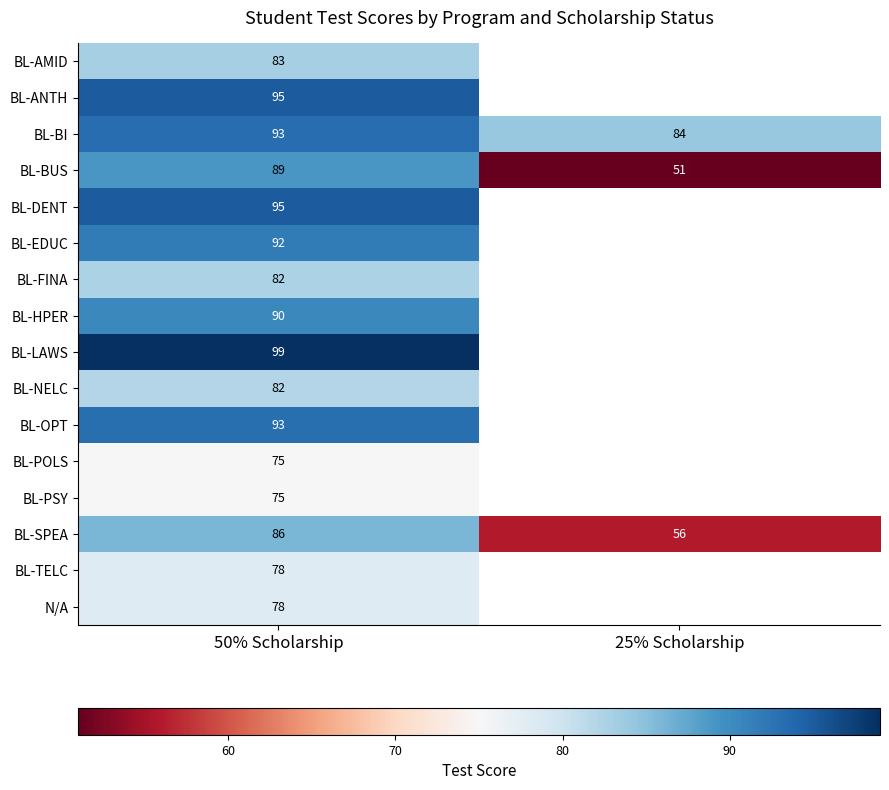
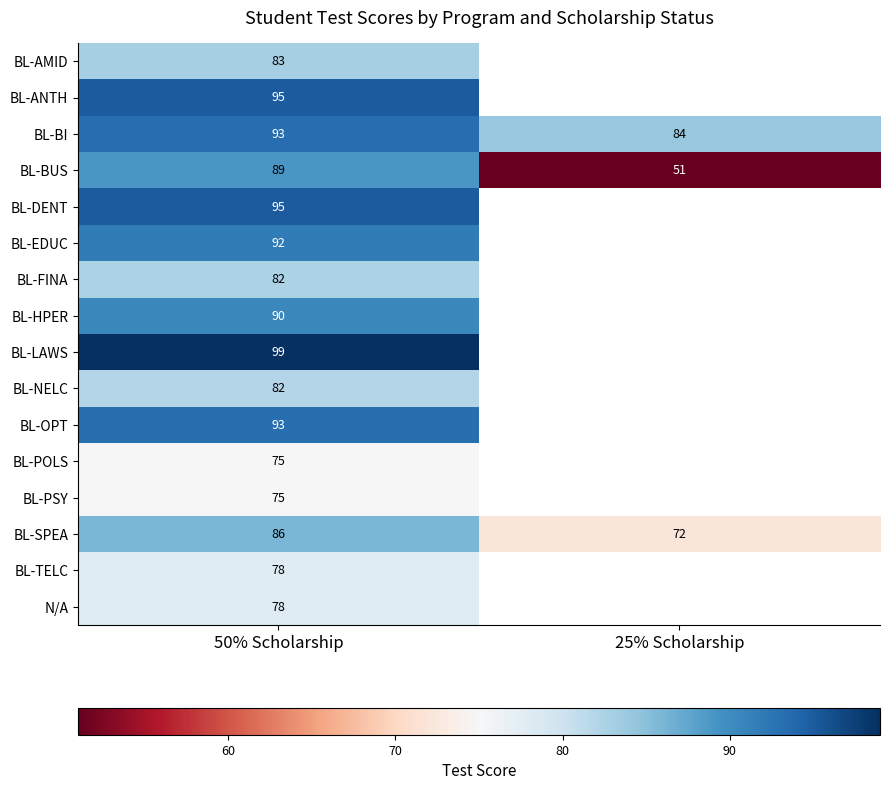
BL-SPEA, 25% Scholarship: 56 -> 72
